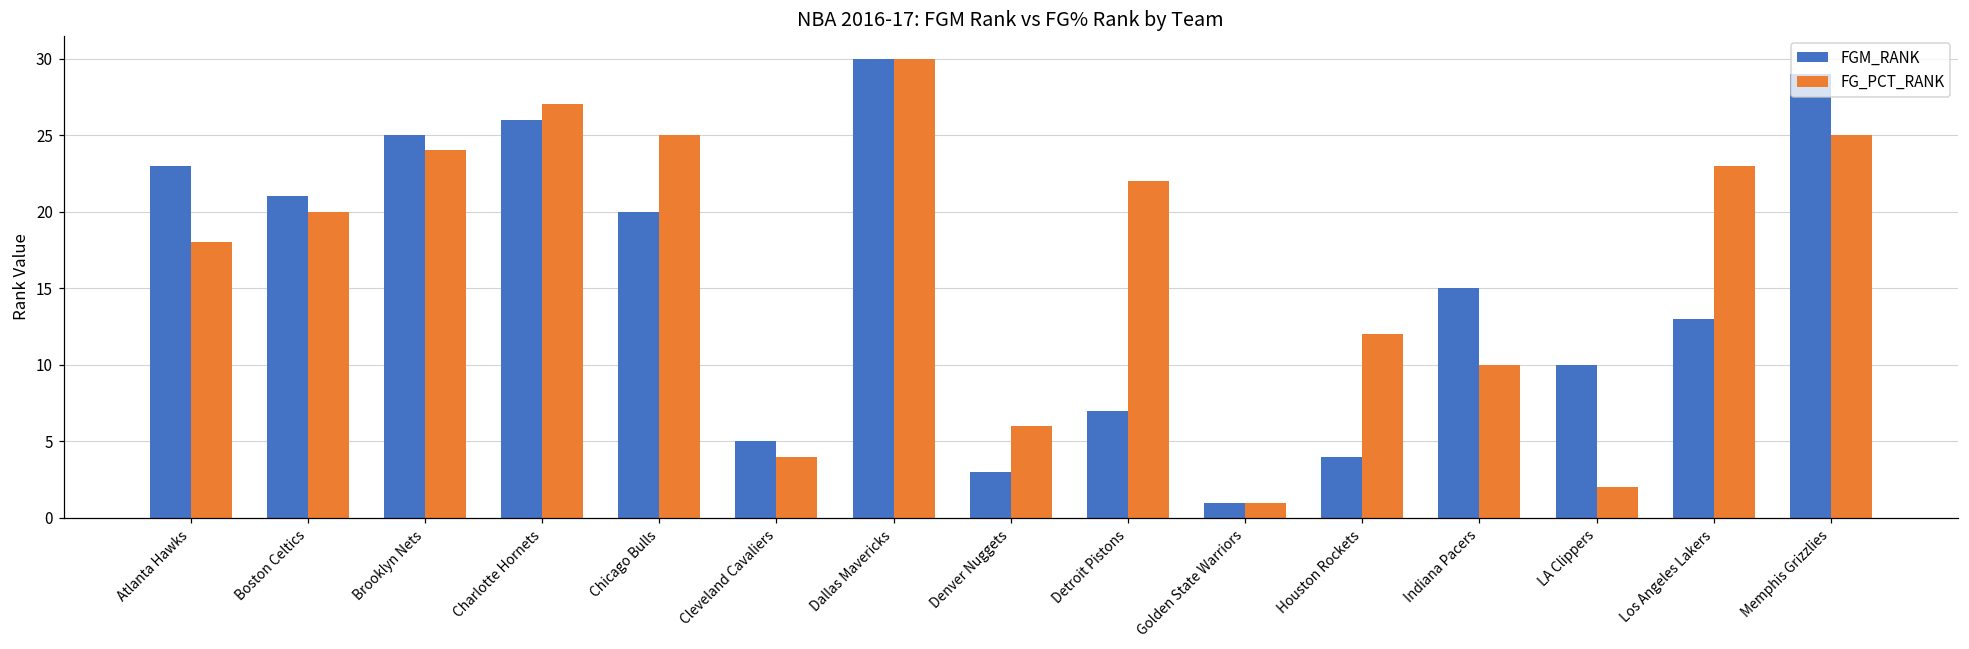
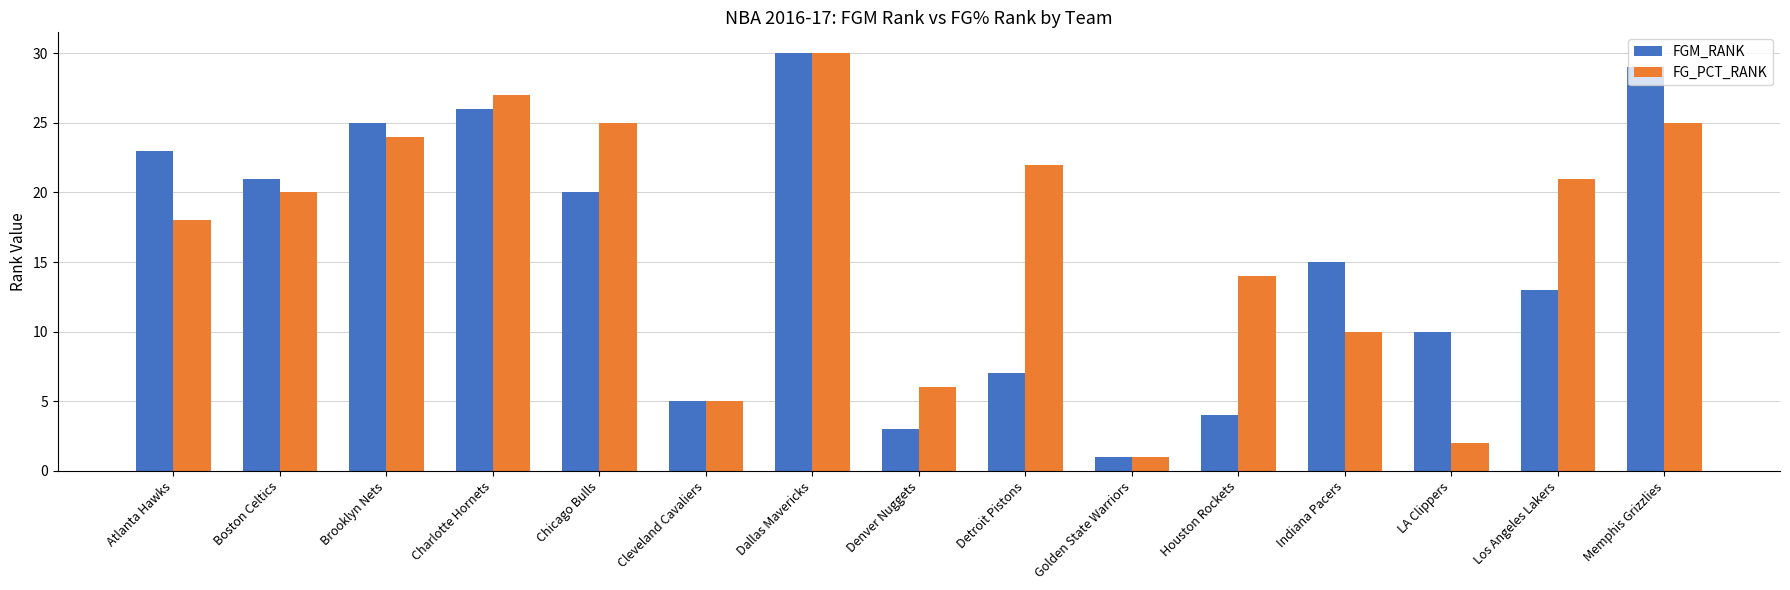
FG_PCT_RANK, Cleveland Cavaliers: 4 -> 5
FG_PCT_RANK, Houston Rockets: 12 -> 14
FG_PCT_RANK, Los Angeles Lakers: 23 -> 21
